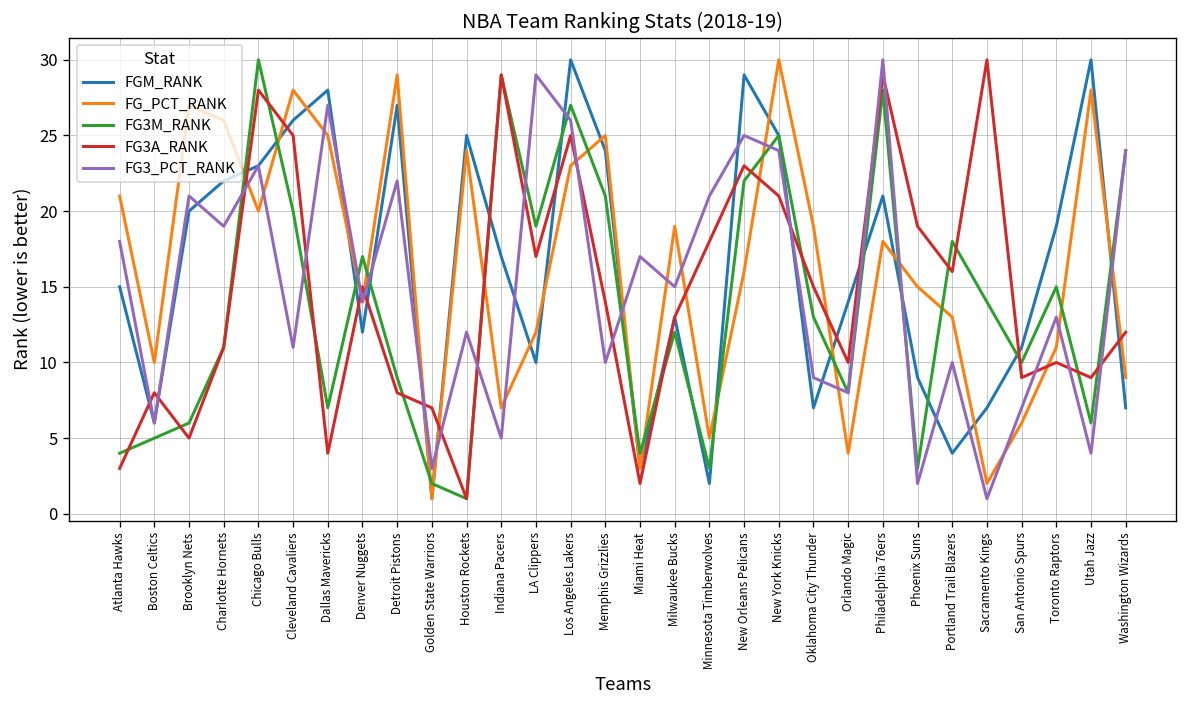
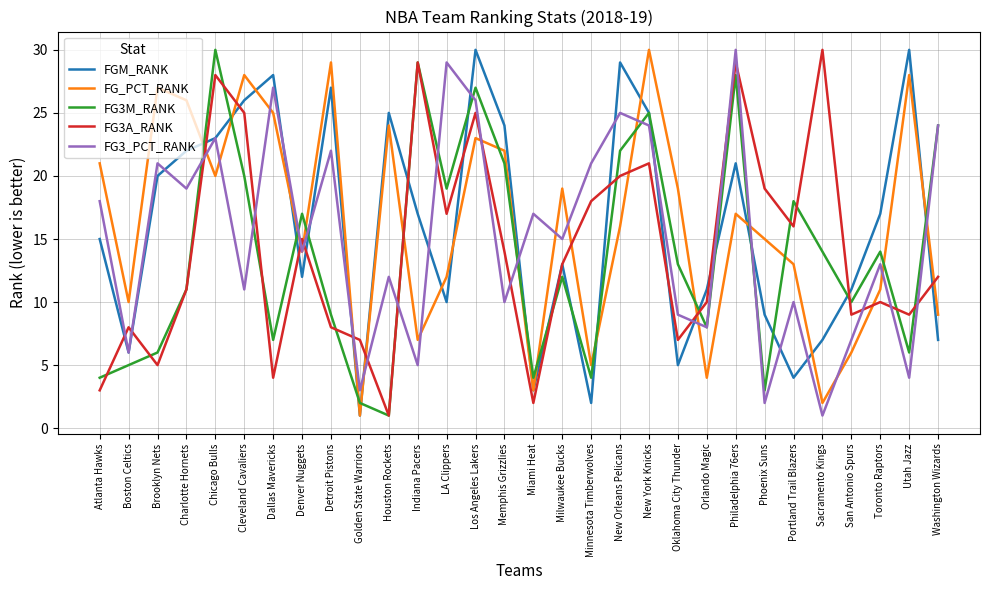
FG_PCT_RANK, Memphis Grizzlies: 25 -> 22
FG3M_RANK, Minnesota Timberwolves: 3 -> 4
FG3A_RANK, New Orleans Pelicans: 23 -> 20
FGM_RANK, Oklahoma City Thunder: 7 -> 5
FG3A_RANK, Oklahoma City Thunder: 15 -> 7
FGM_RANK, Orlando Magic: 14 -> 11
FG_PCT_RANK, Philadelphia 76ers: 18 -> 17
FGM_RANK, Toronto Raptors: 19 -> 17
FG3M_RANK, Toronto Raptors: 15 -> 14
